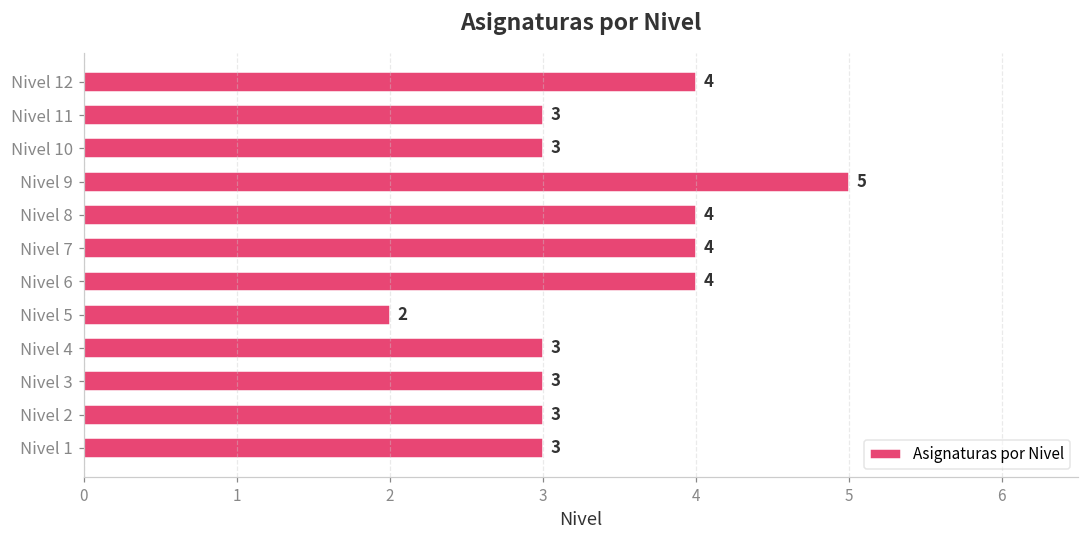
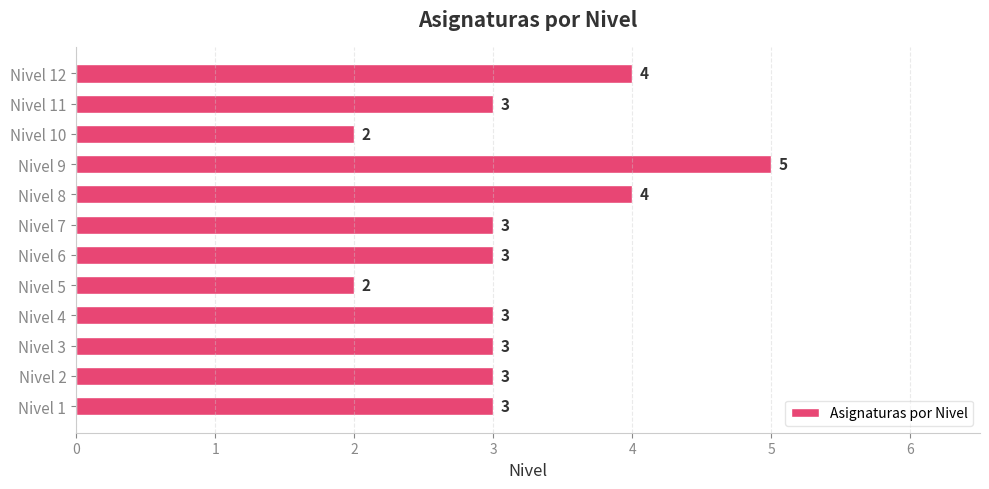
Nivel 10: 3 -> 2
Nivel 7: 4 -> 3
Nivel 6: 4 -> 3
